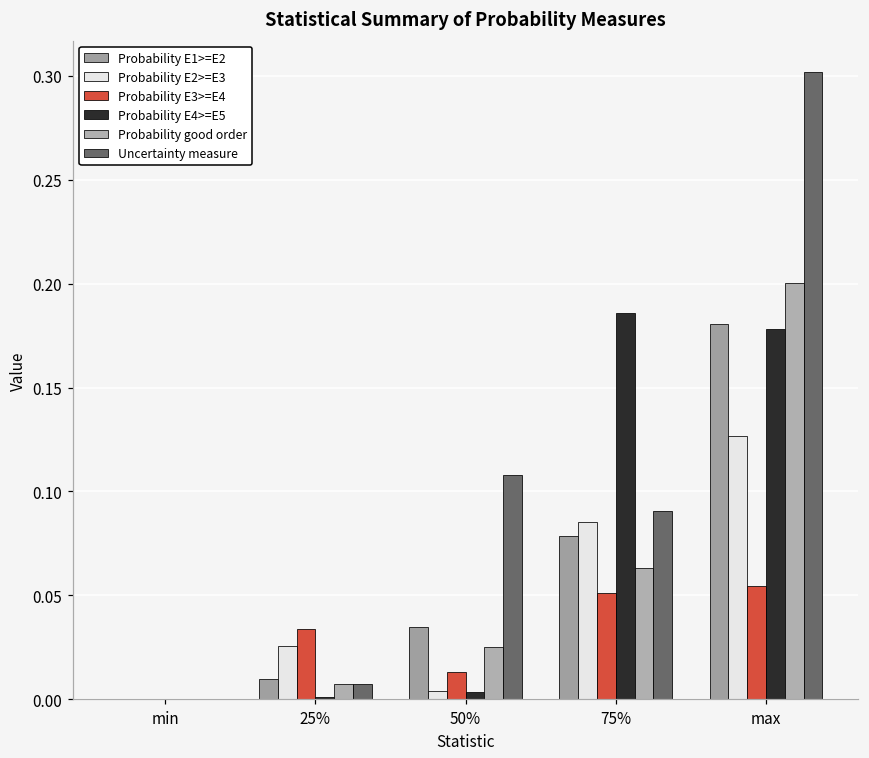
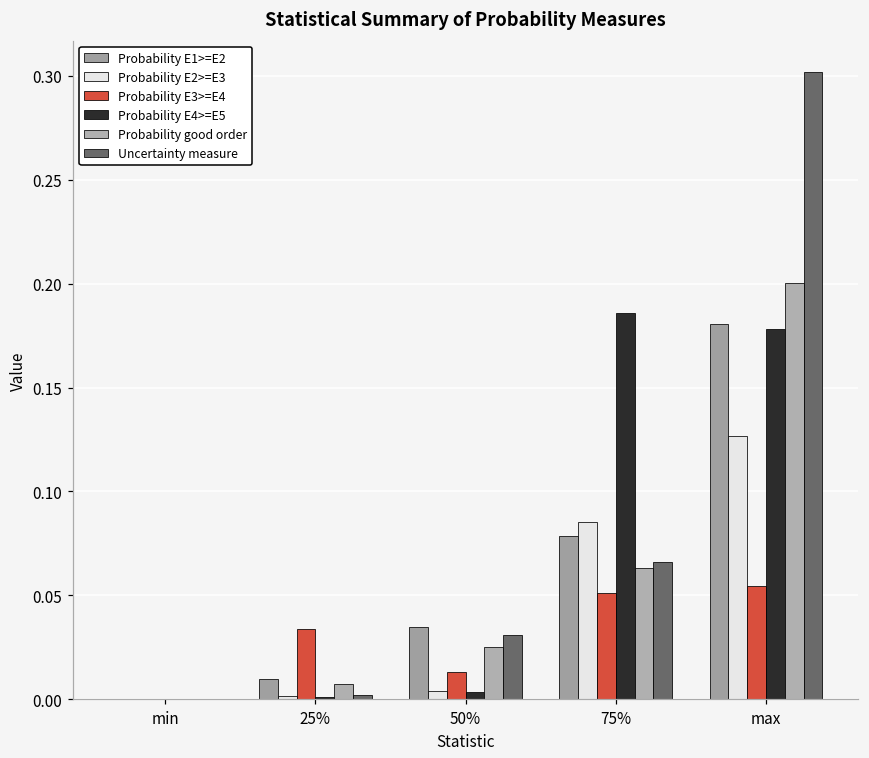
Probability E2>=E3, 25%: 0.026 -> 0.002
Uncertainty measure, 25%: 0.008 -> 0.002
Uncertainty measure, 50%: 0.108 -> 0.031
Uncertainty measure, 75%: 0.090 -> 0.066
